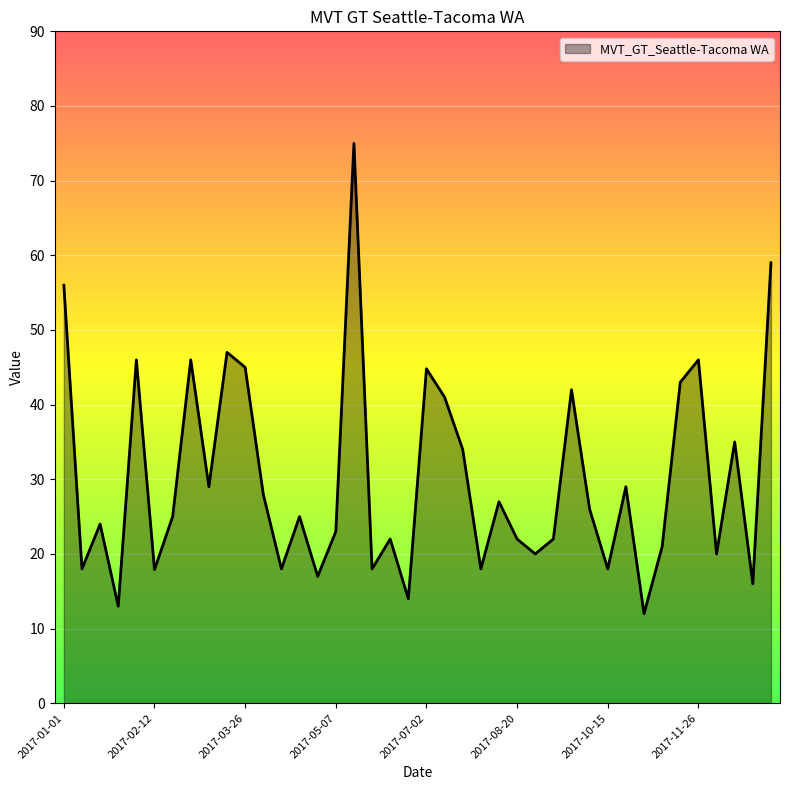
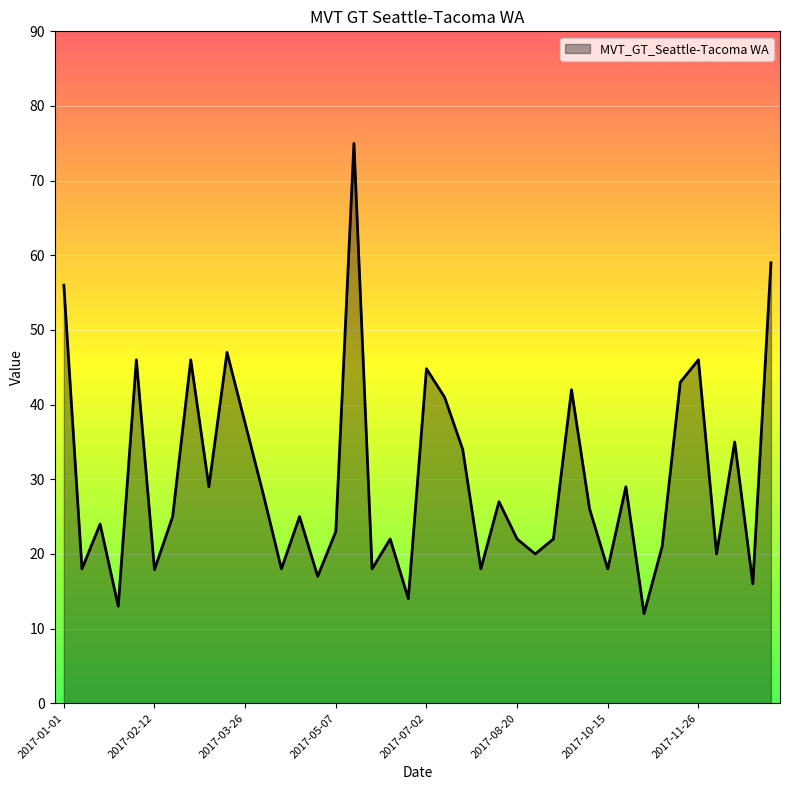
2017-03-26: 45 -> 38
